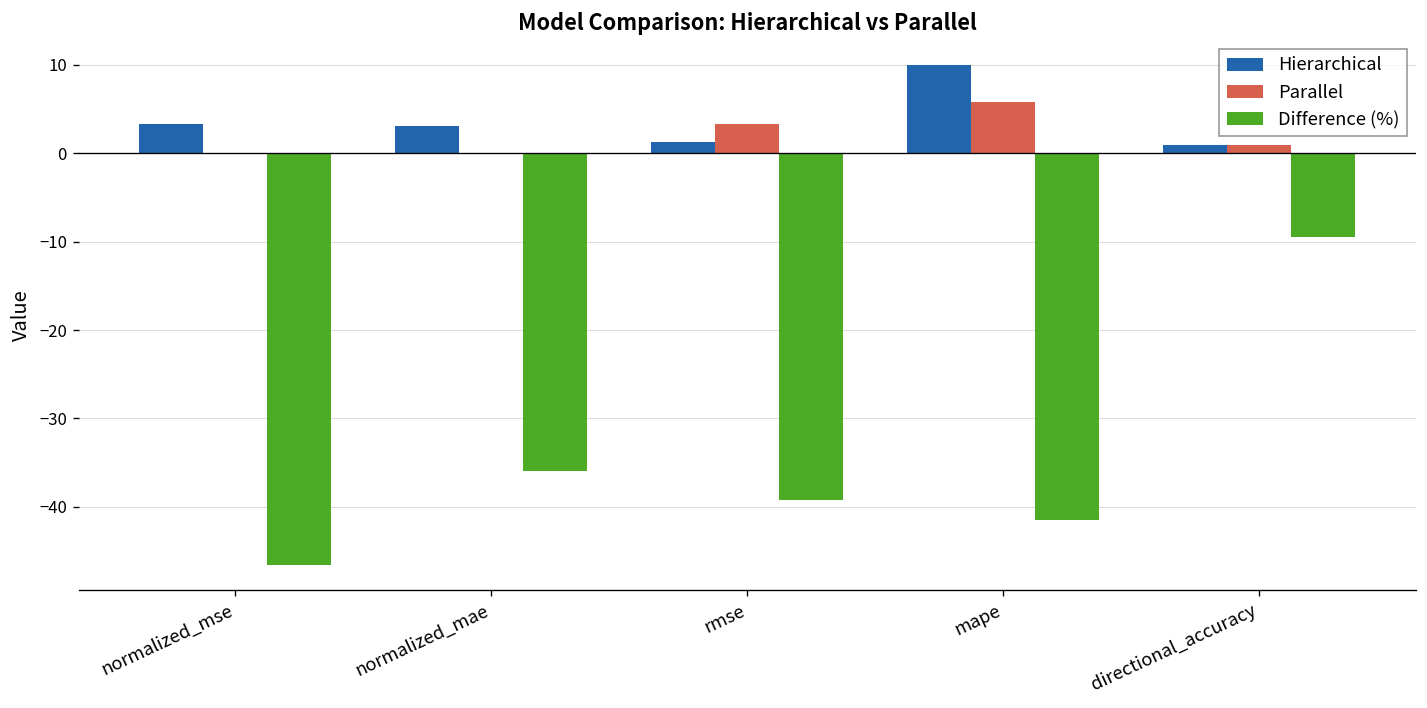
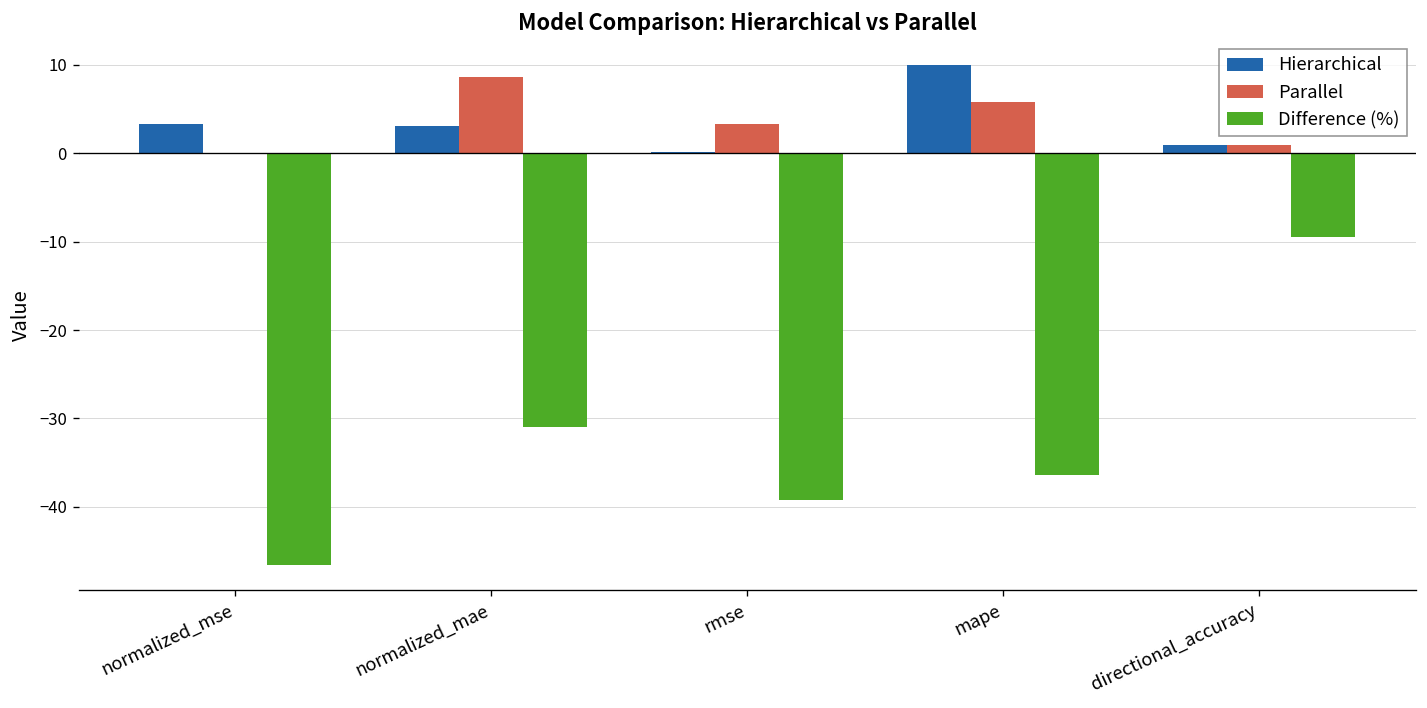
Parallel, normalized_mae: 0 -> 9
Difference (%), normalized_mae: -36 -> -31
Hierarchical, rmse: 1 -> 0
Difference (%), mape: -42 -> -36
